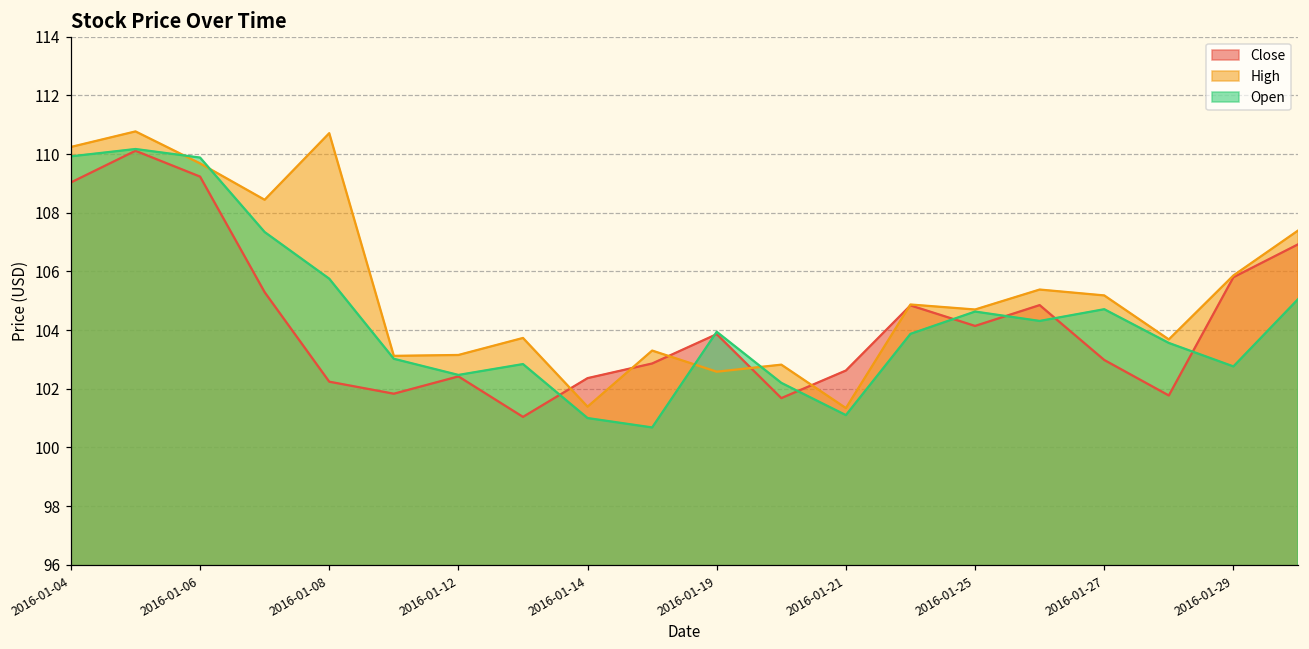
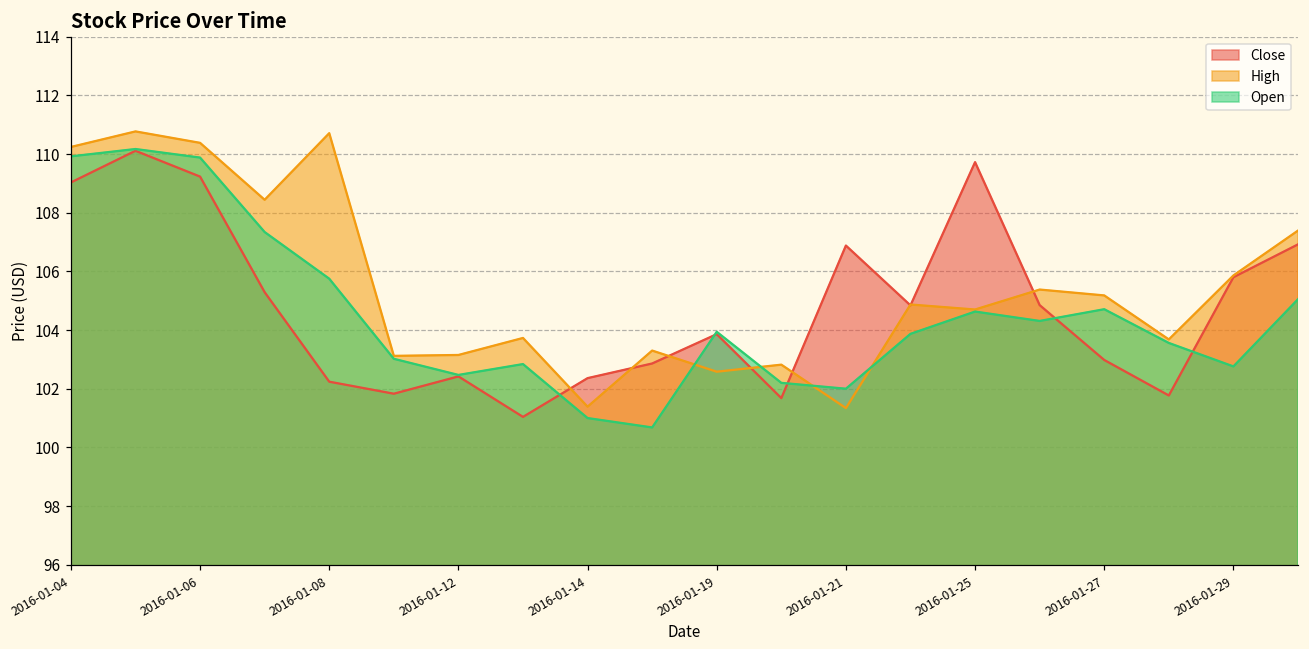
High, 2016-01-06: 109.7 -> 110.4
Close, 2016-01-21: 102.6 -> 106.9
Open, 2016-01-21: 101.1 -> 102.0
Close, 2016-01-25: 104.1 -> 109.7
